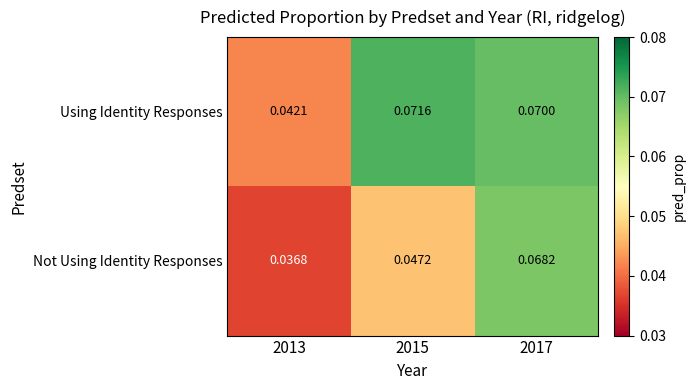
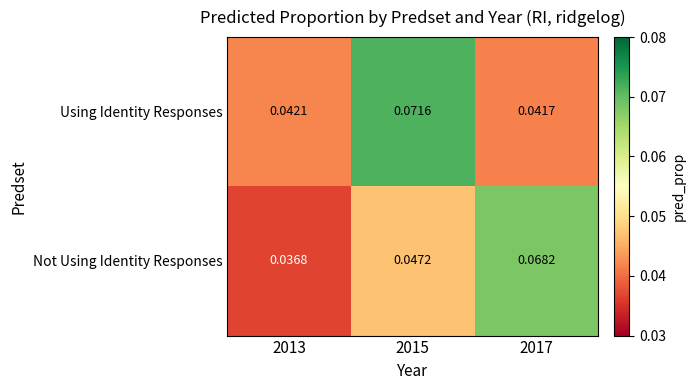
Using Identity Responses, 2017: 0.0700 -> 0.0417
